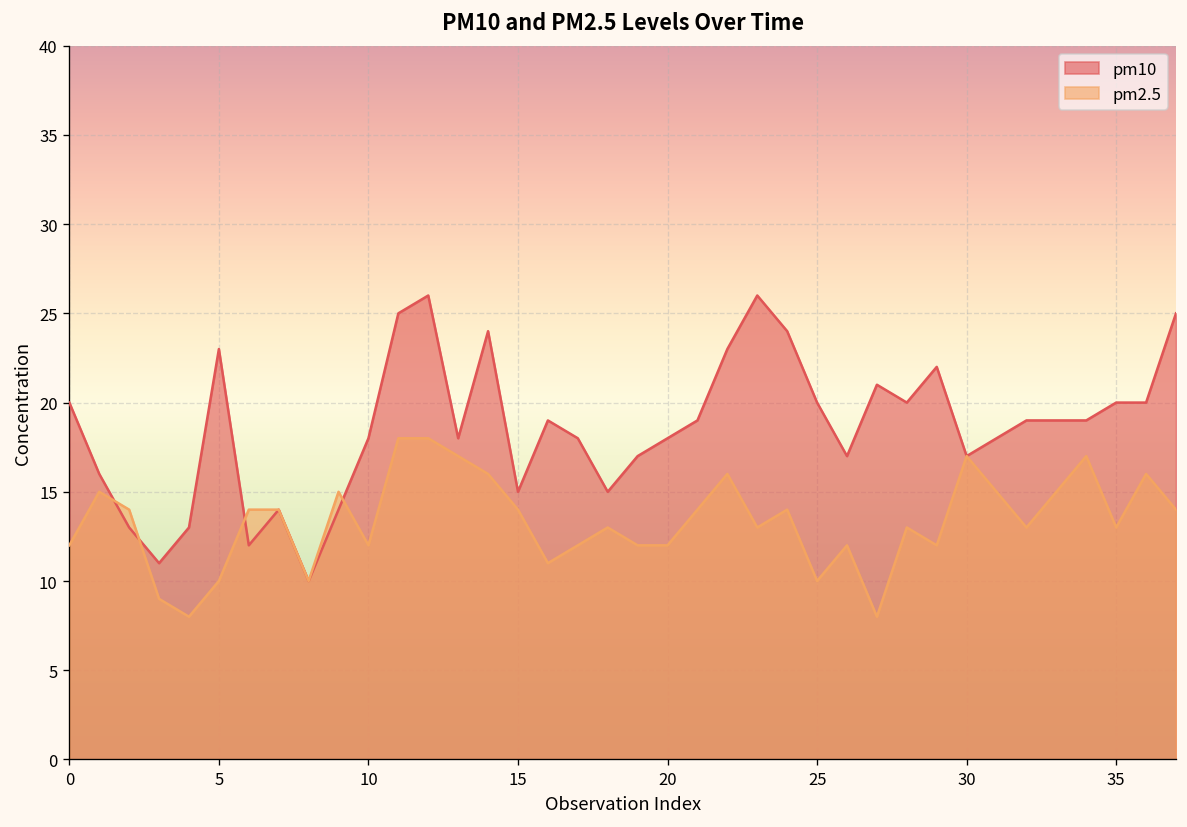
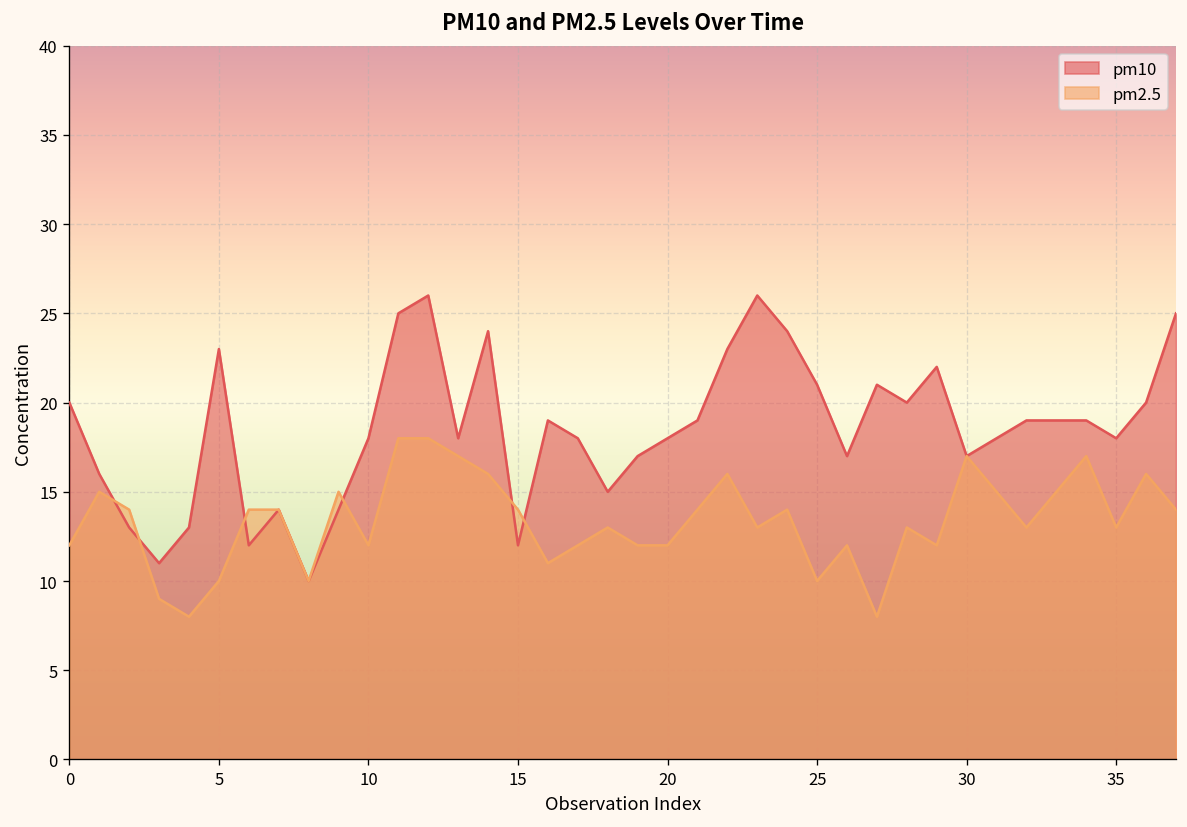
pm10, 15: 15 -> 12
pm10, 25: 20 -> 21
pm10, 35: 20 -> 18
